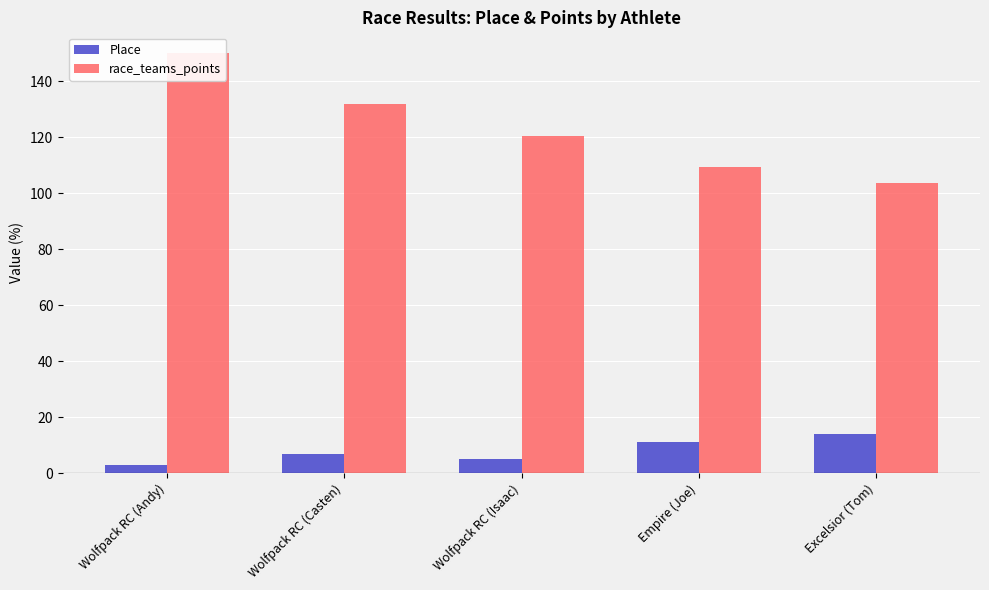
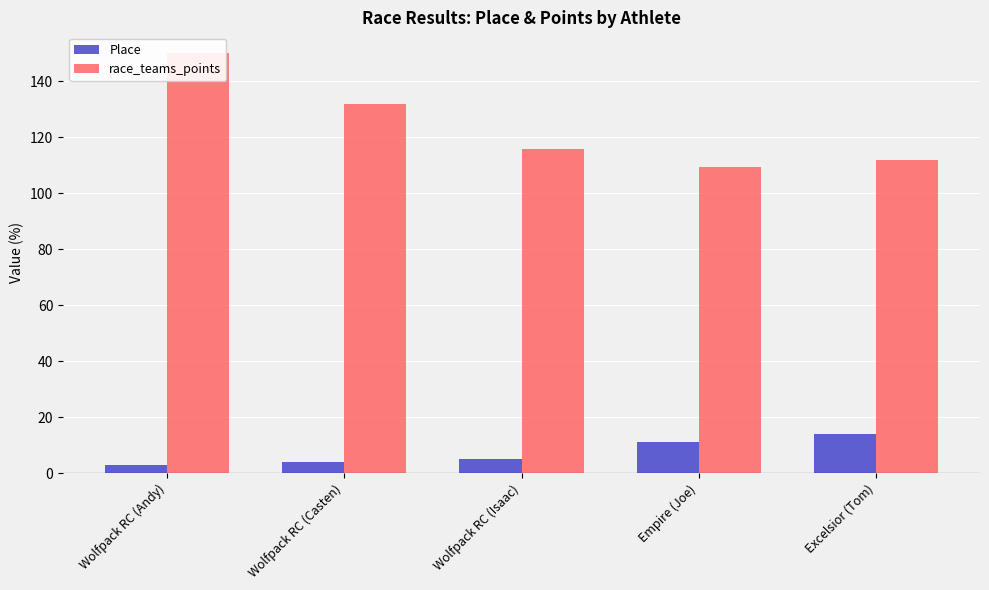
Place, Wolfpack RC (Casten): 7 -> 4
race_teams_points, Wolfpack RC (Isaac): 121 -> 116
race_teams_points, Excelsior (Tom): 104 -> 112
